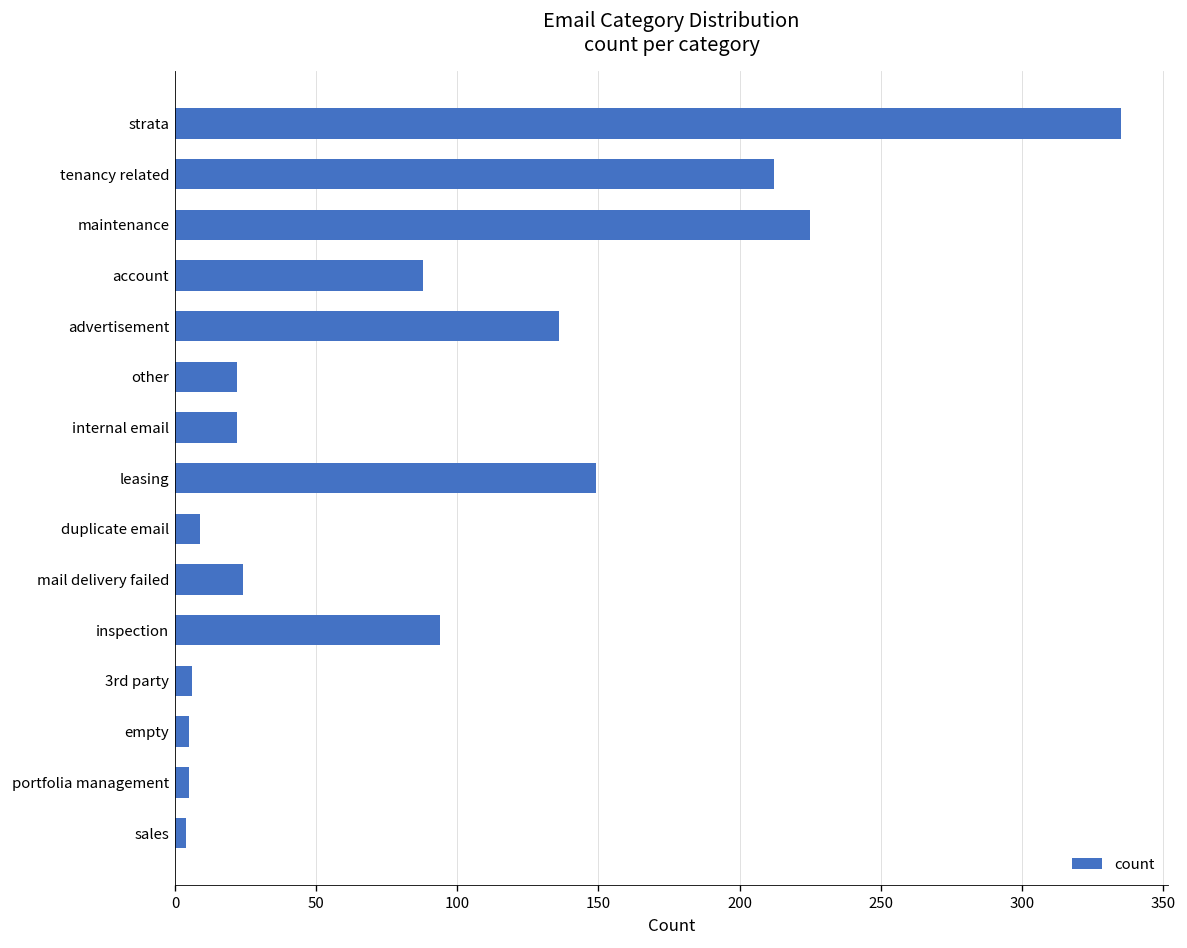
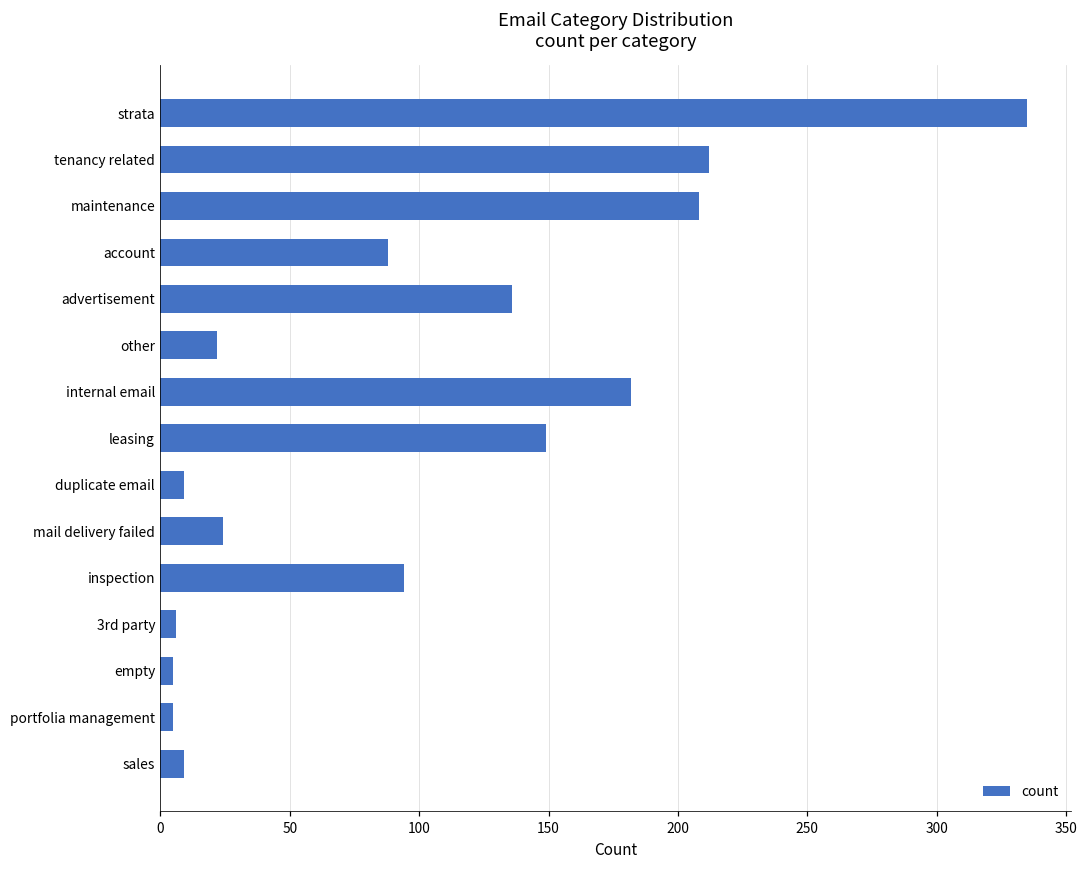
maintenance: 225 -> 208
internal email: 22 -> 182
sales: 4 -> 9
